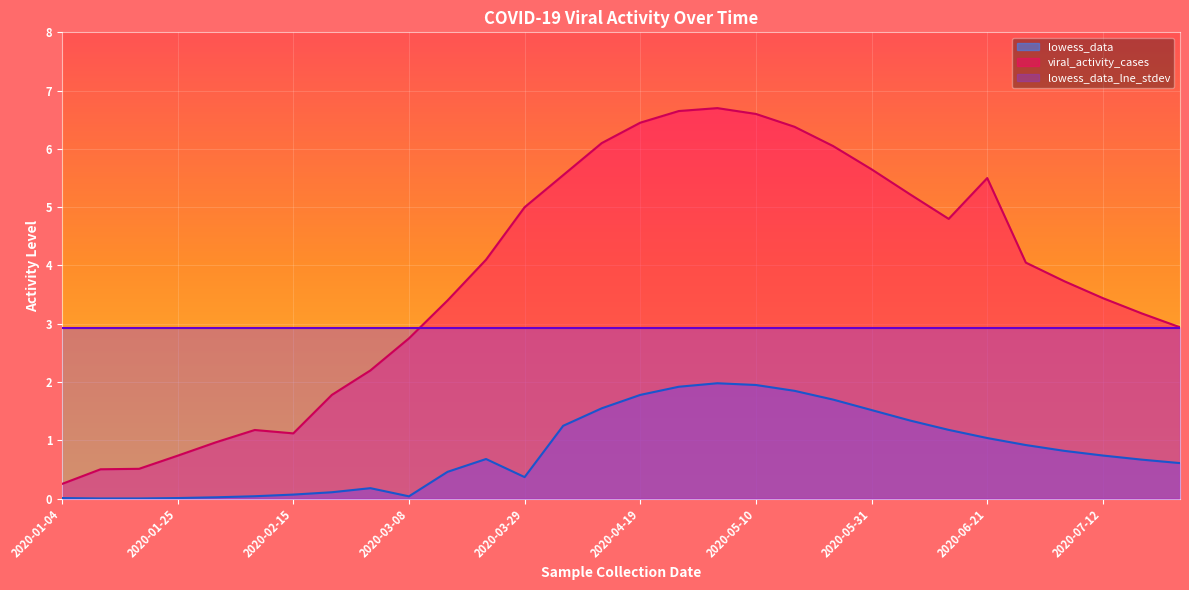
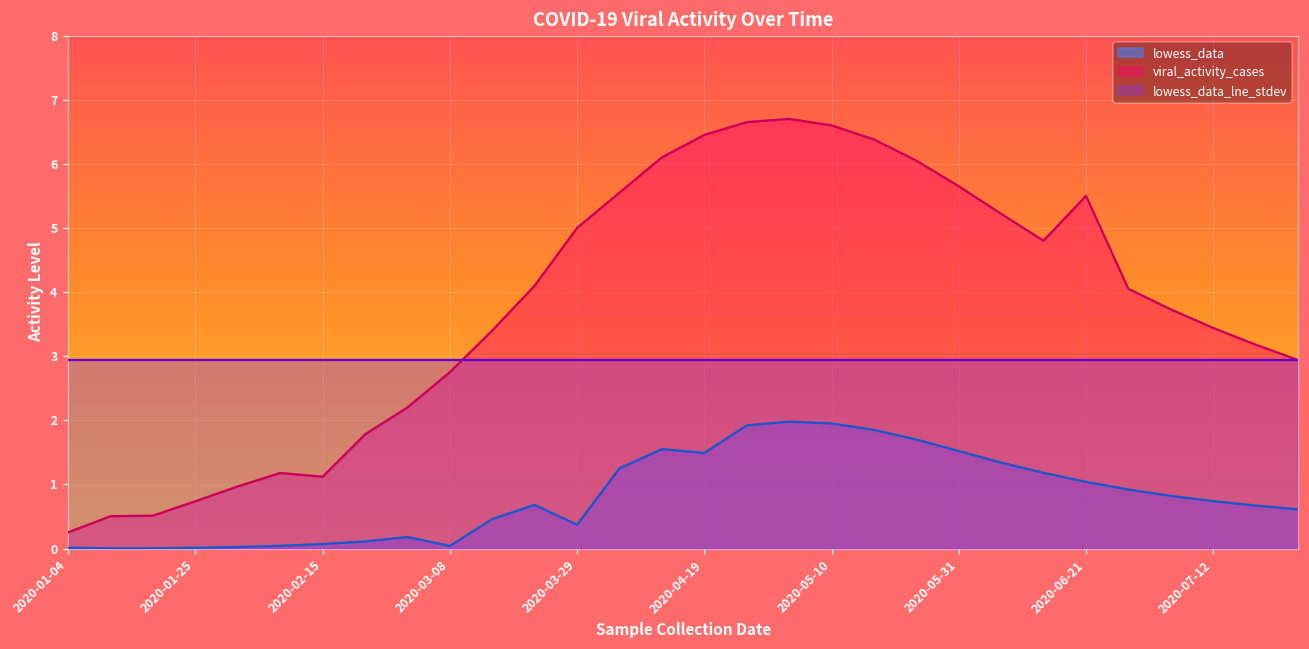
lowess_data, 2020-04-19: 1.8 -> 1.5
